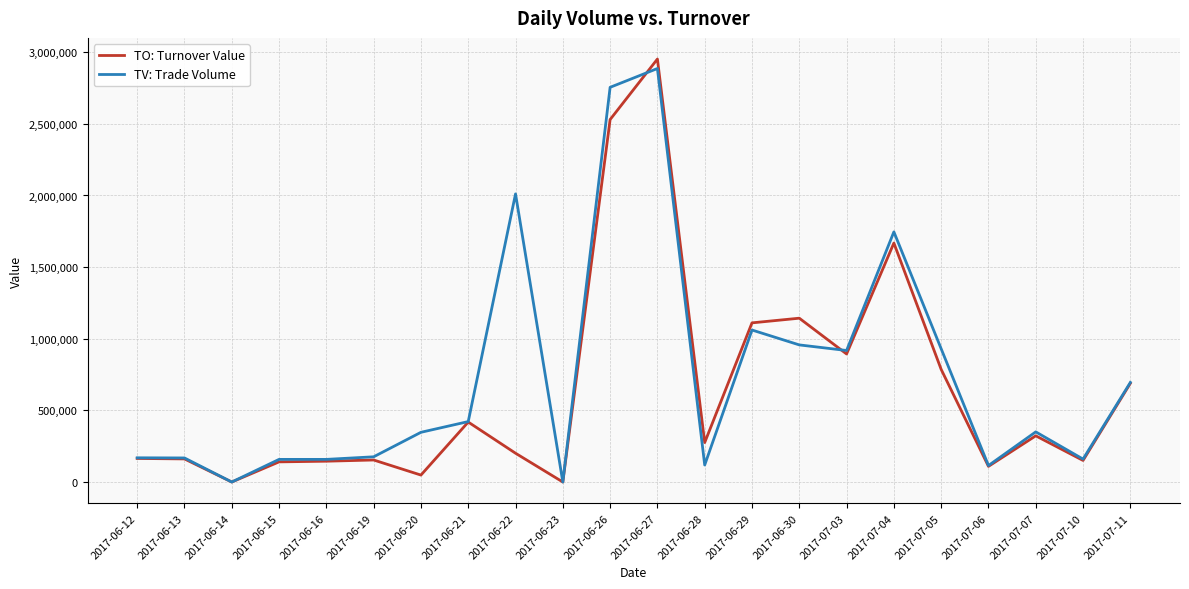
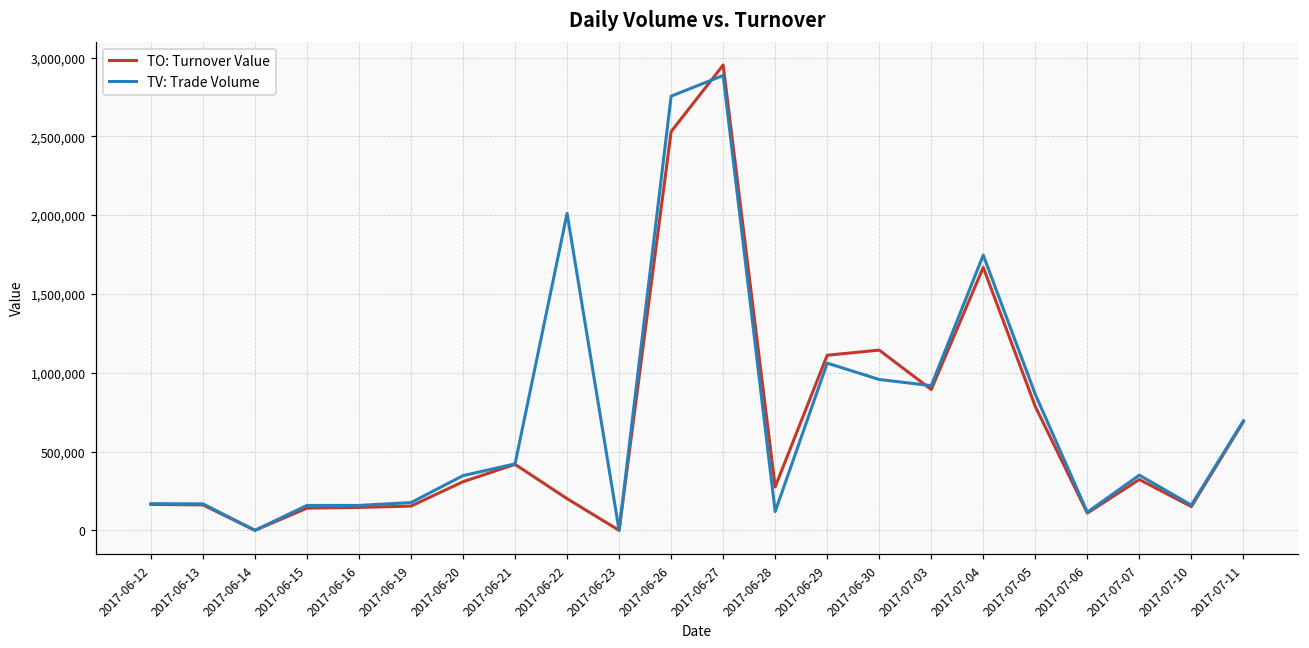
TO: Turnover Value, 2017-06-20: 50,000 -> 310,000
TV: Trade Volume, 2017-07-05: 930,000 -> 860,000
